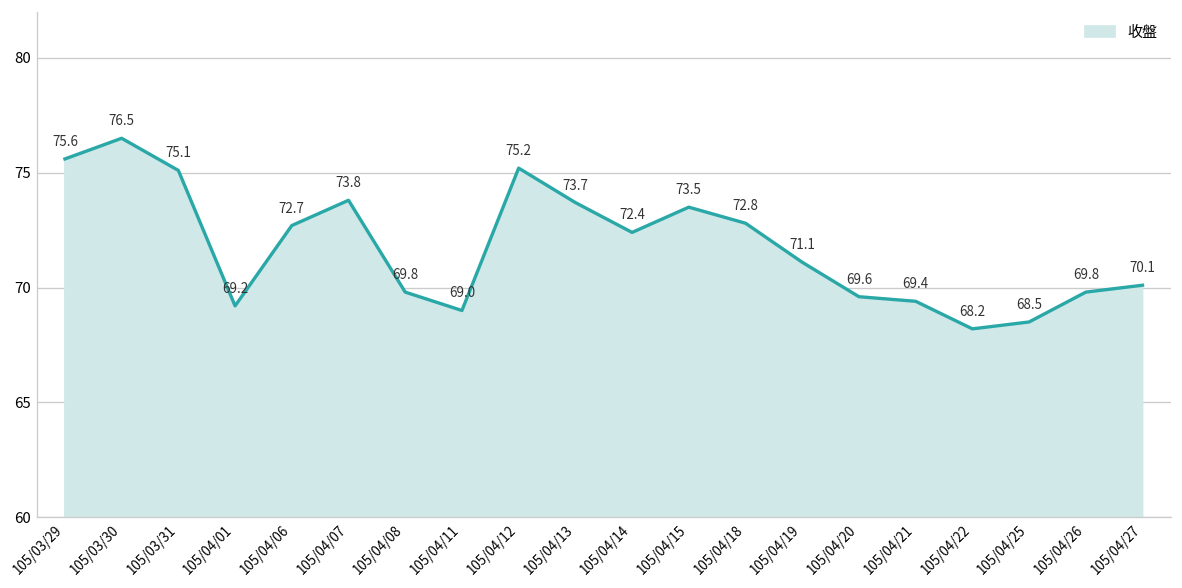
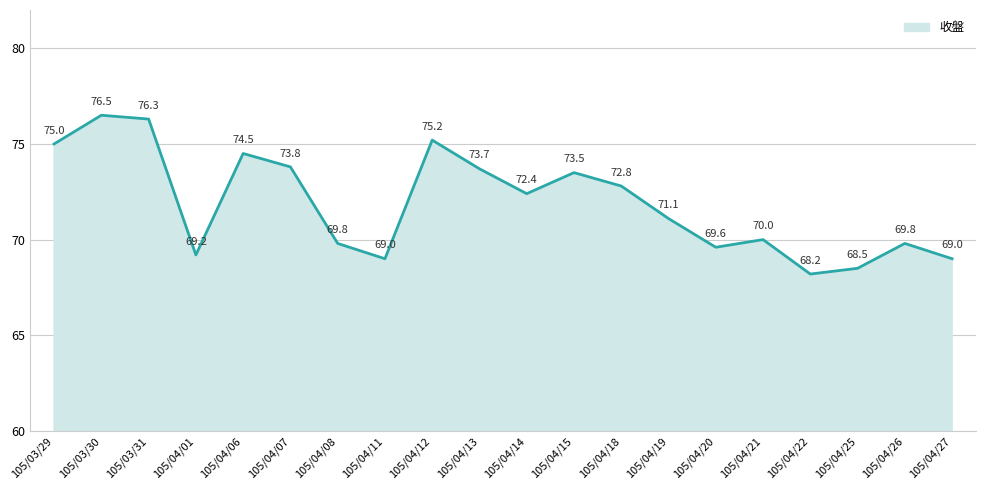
105/03/29: 75.6 -> 75.0
105/03/31: 75.1 -> 76.3
105/04/06: 72.7 -> 74.5
105/04/21: 69.4 -> 70.0
105/04/27: 70.1 -> 69.0
